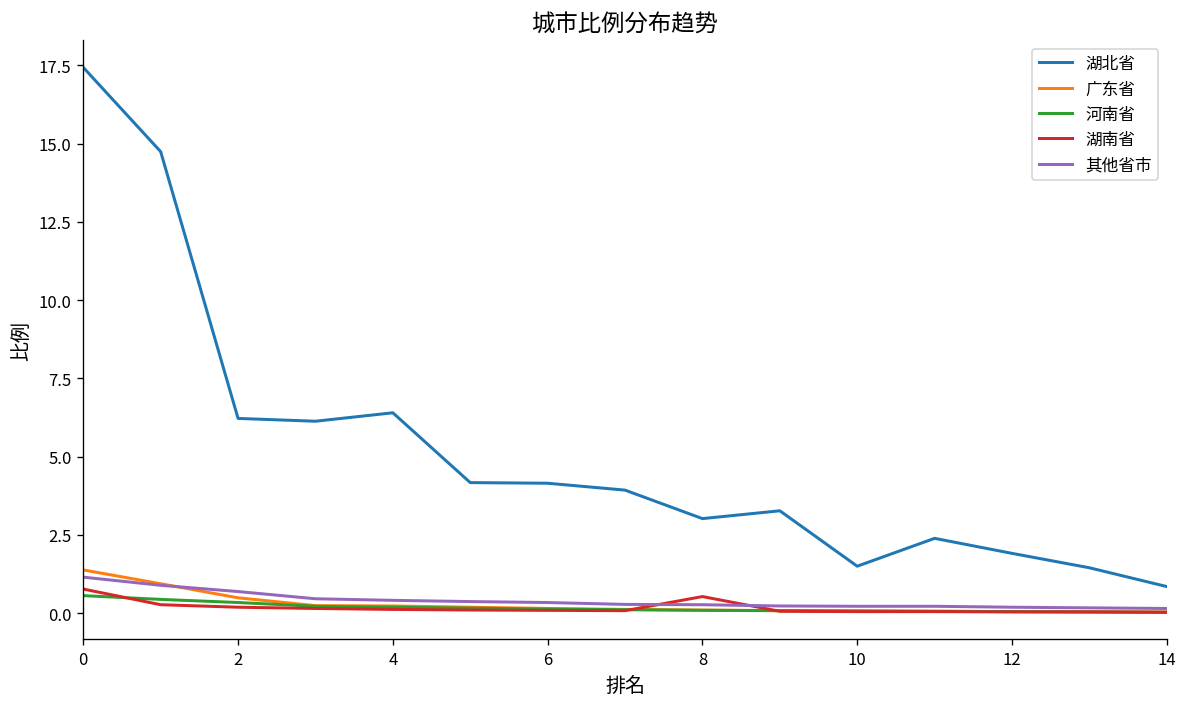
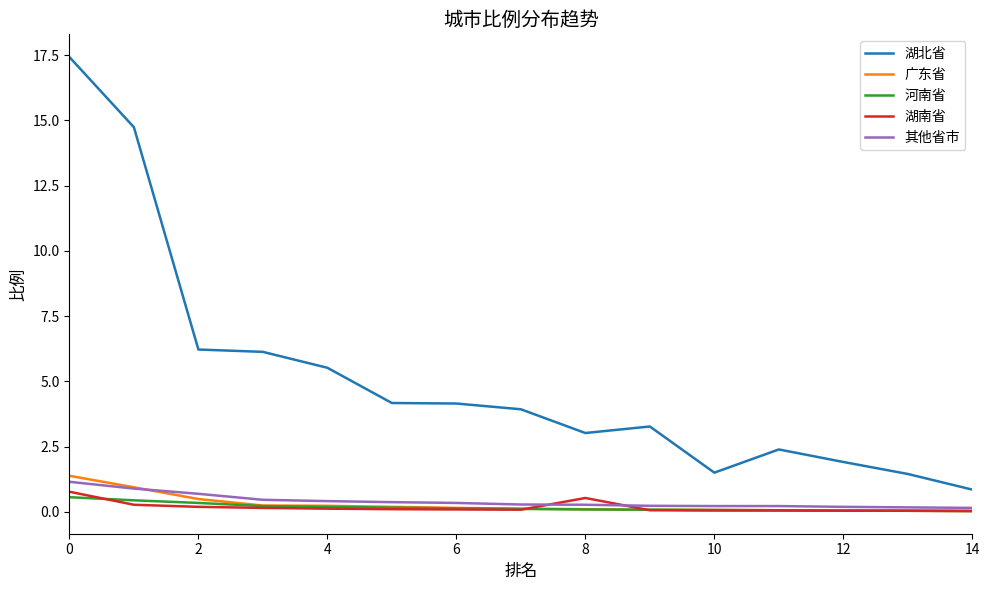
湖北省, 4: 6.4 -> 5.5
